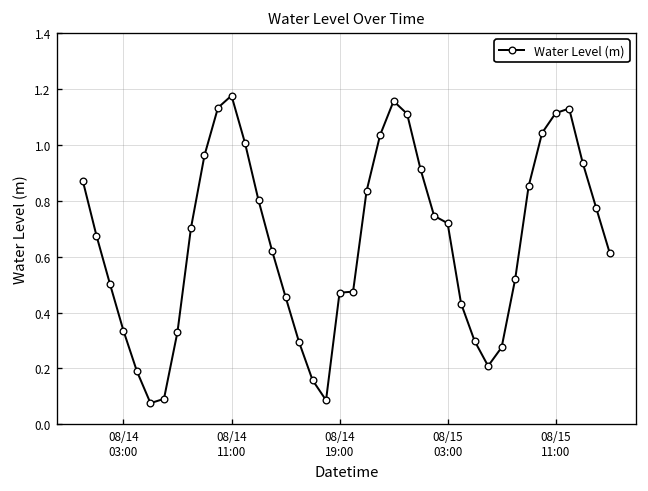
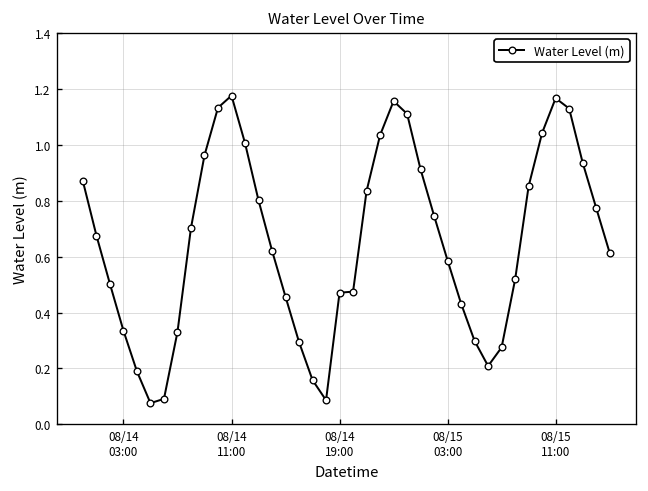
08/15 03:00: 0.72 -> 0.59
08/15 11:00: 1.11 -> 1.17
